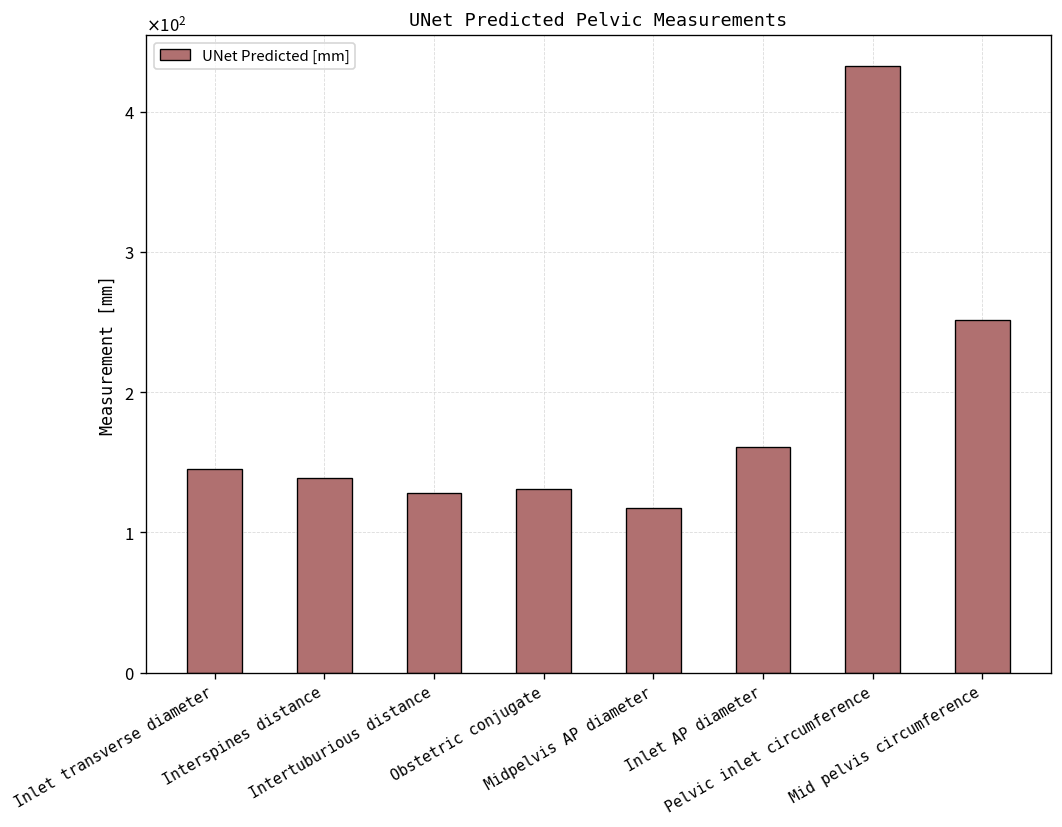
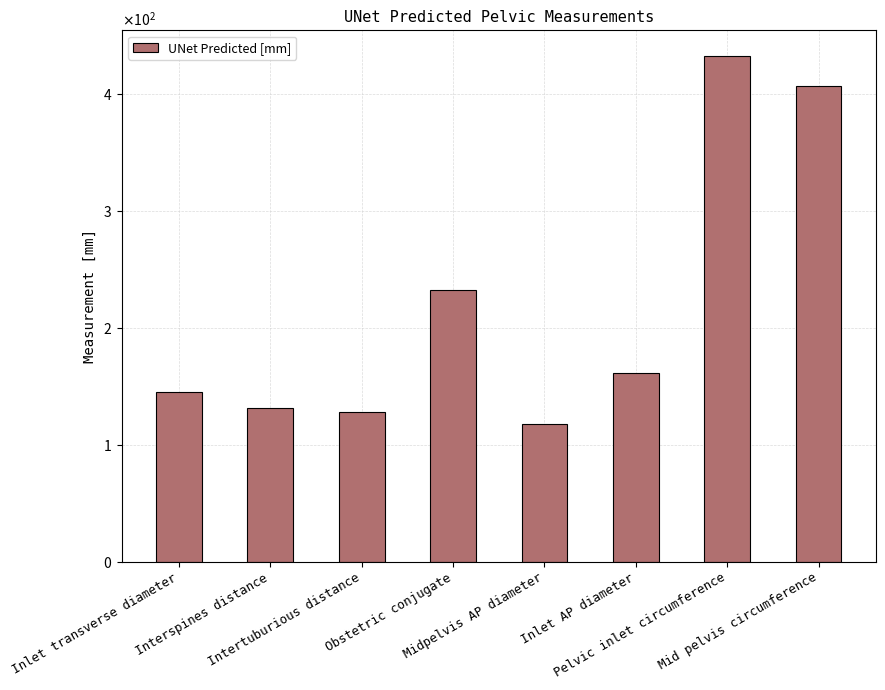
Interspines distance: 139 -> 131
Obstetric conjugate: 131 -> 233
Mid pelvis circumference: 251 -> 406
